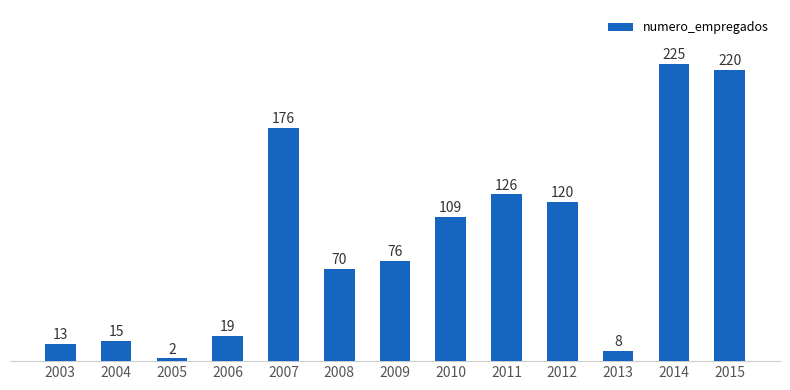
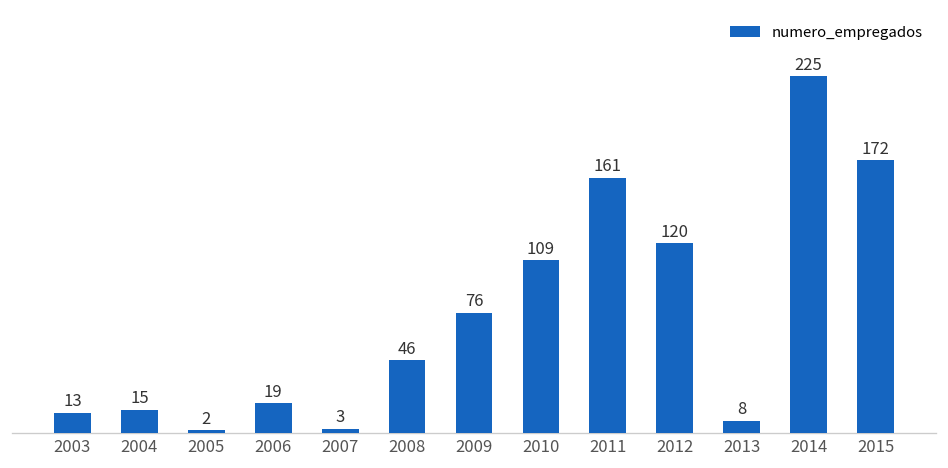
2007: 176 -> 3
2008: 70 -> 46
2011: 126 -> 161
2015: 220 -> 172
